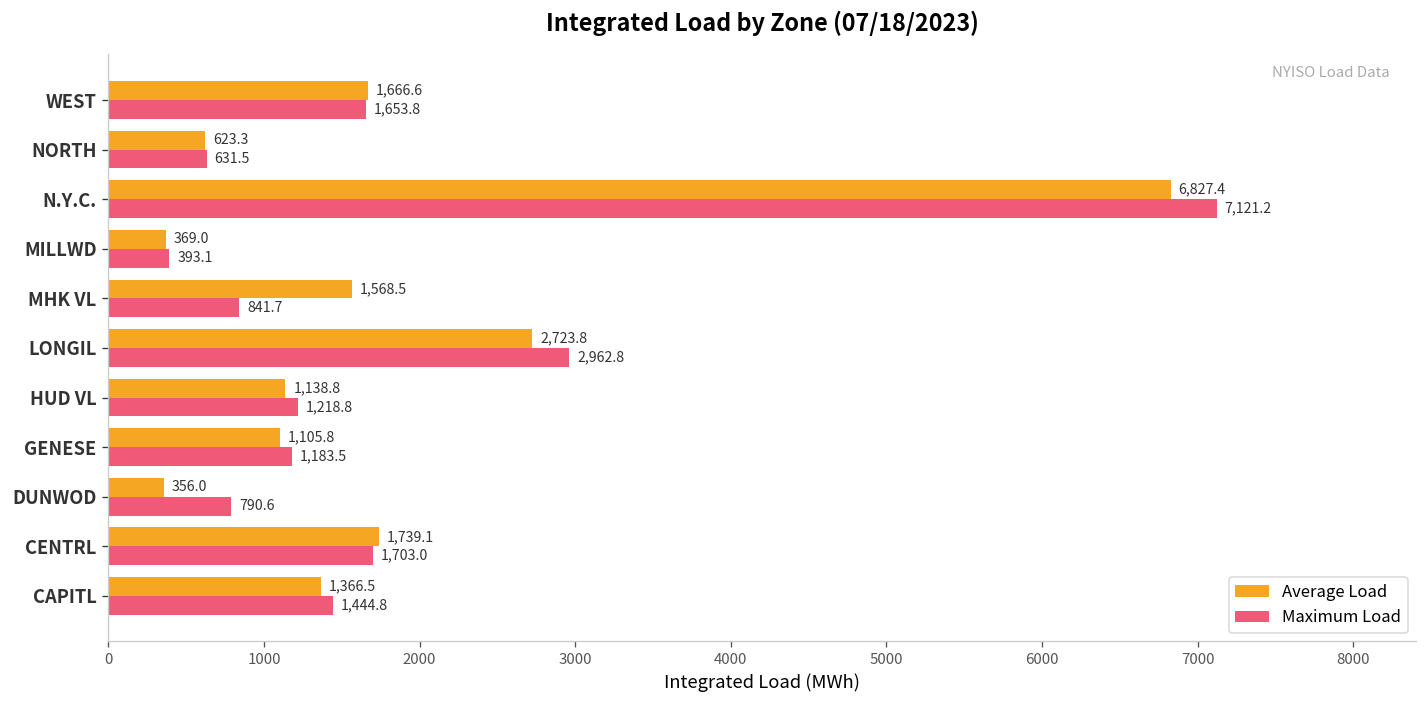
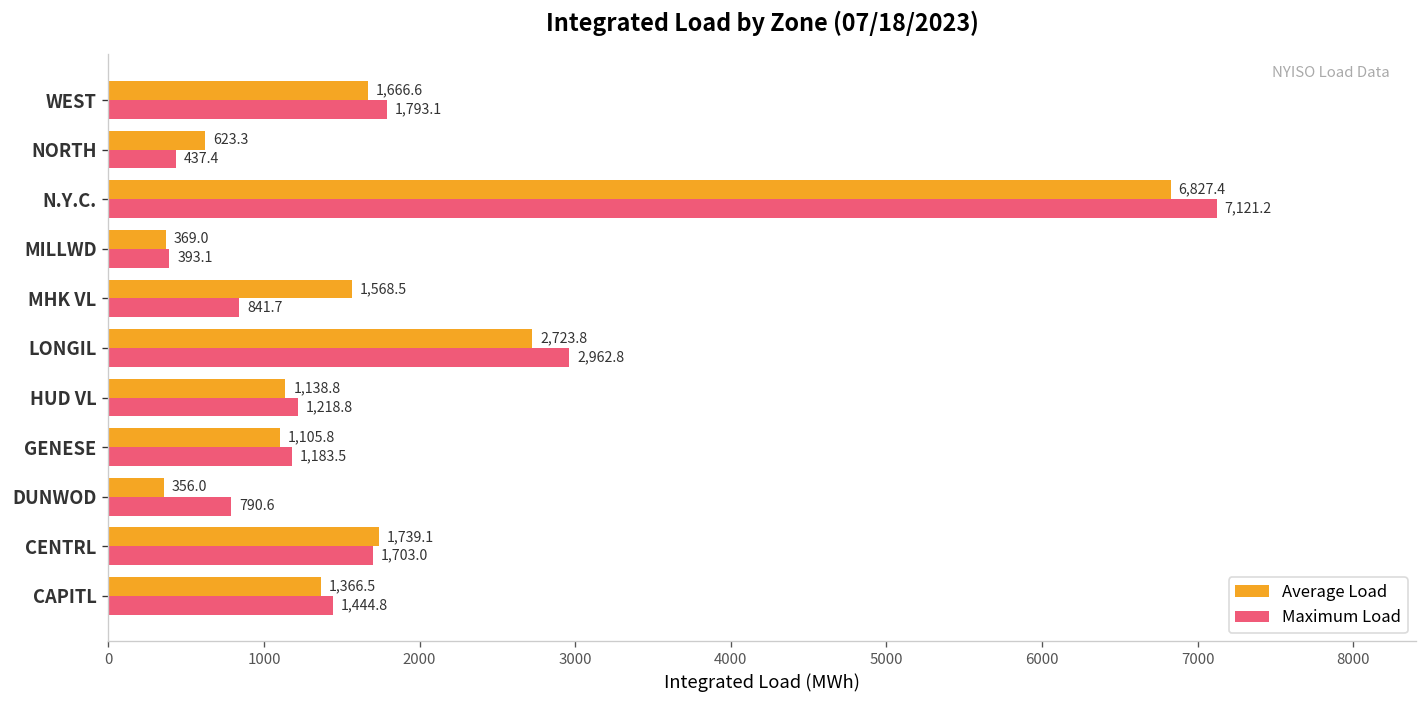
Maximum Load, WEST: 1,653.8 -> 1,793.1
Maximum Load, NORTH: 631.5 -> 437.4
